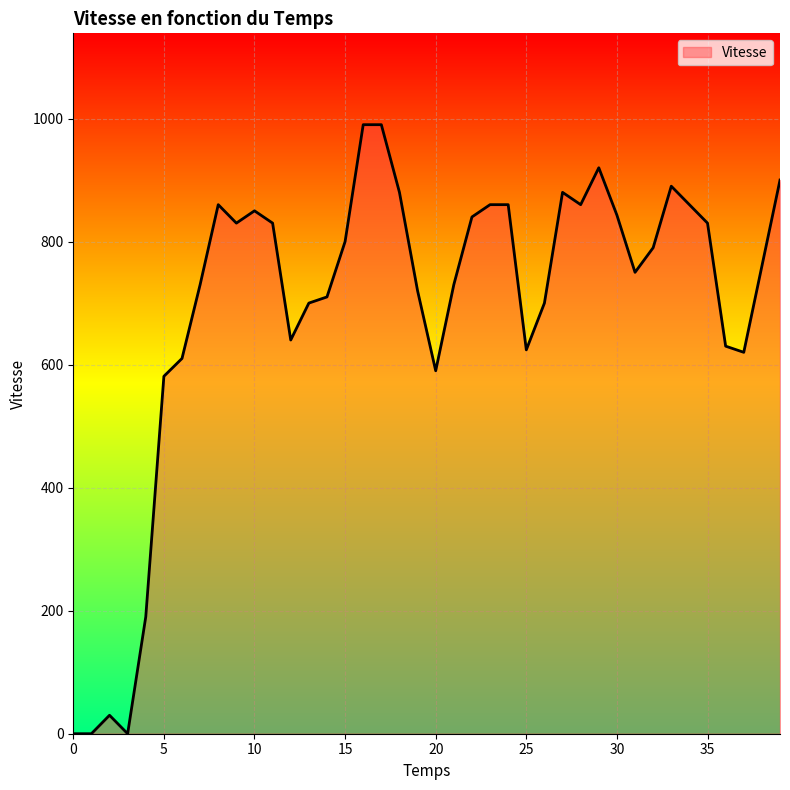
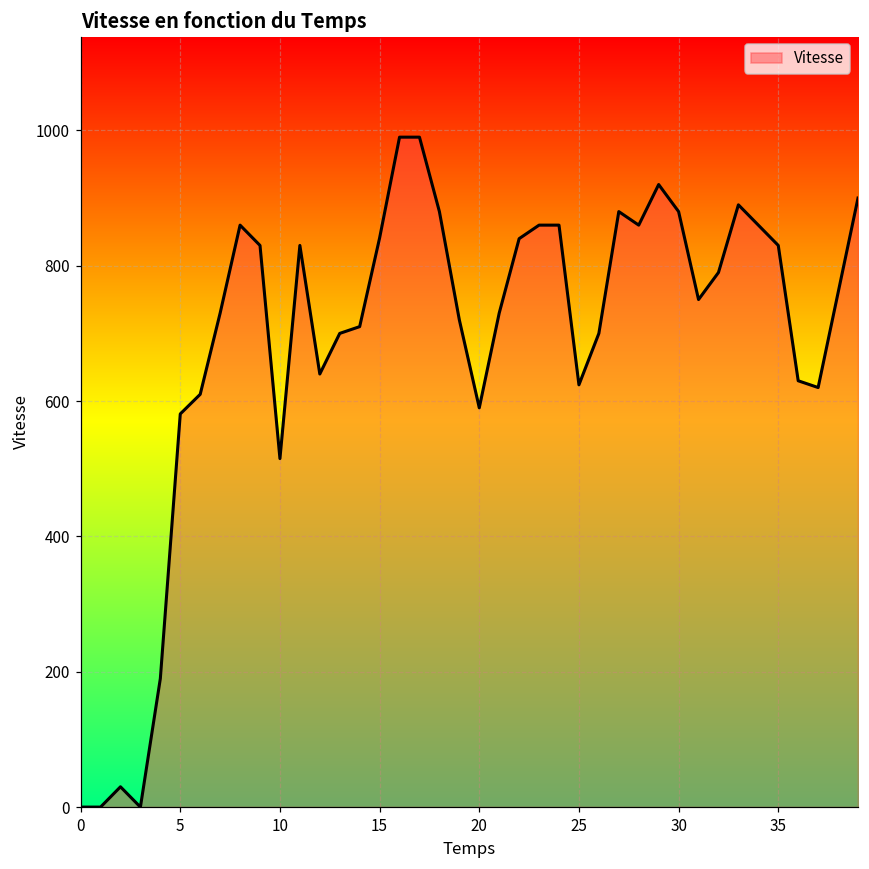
10: 850 -> 520
15: 800 -> 840
30: 840 -> 880
